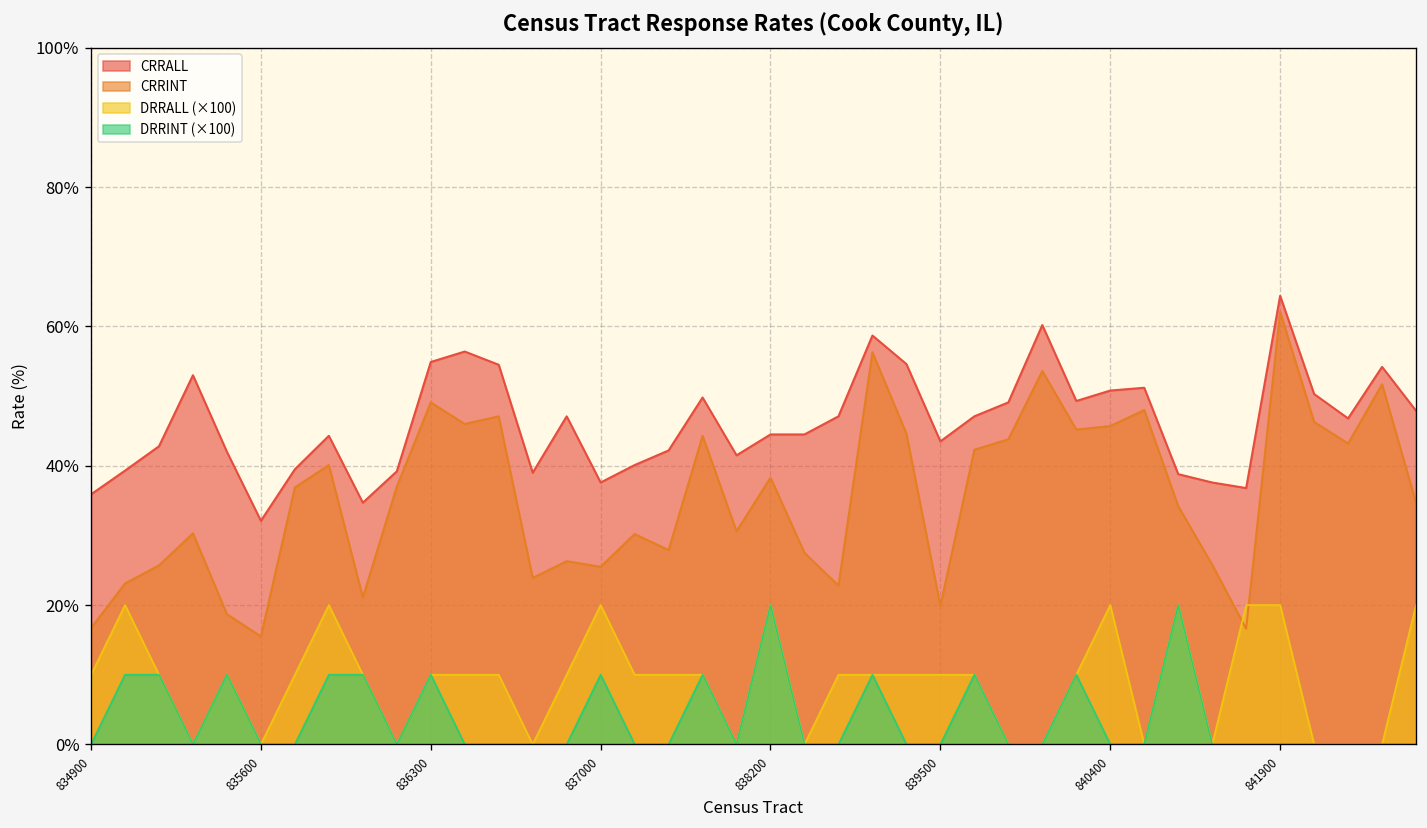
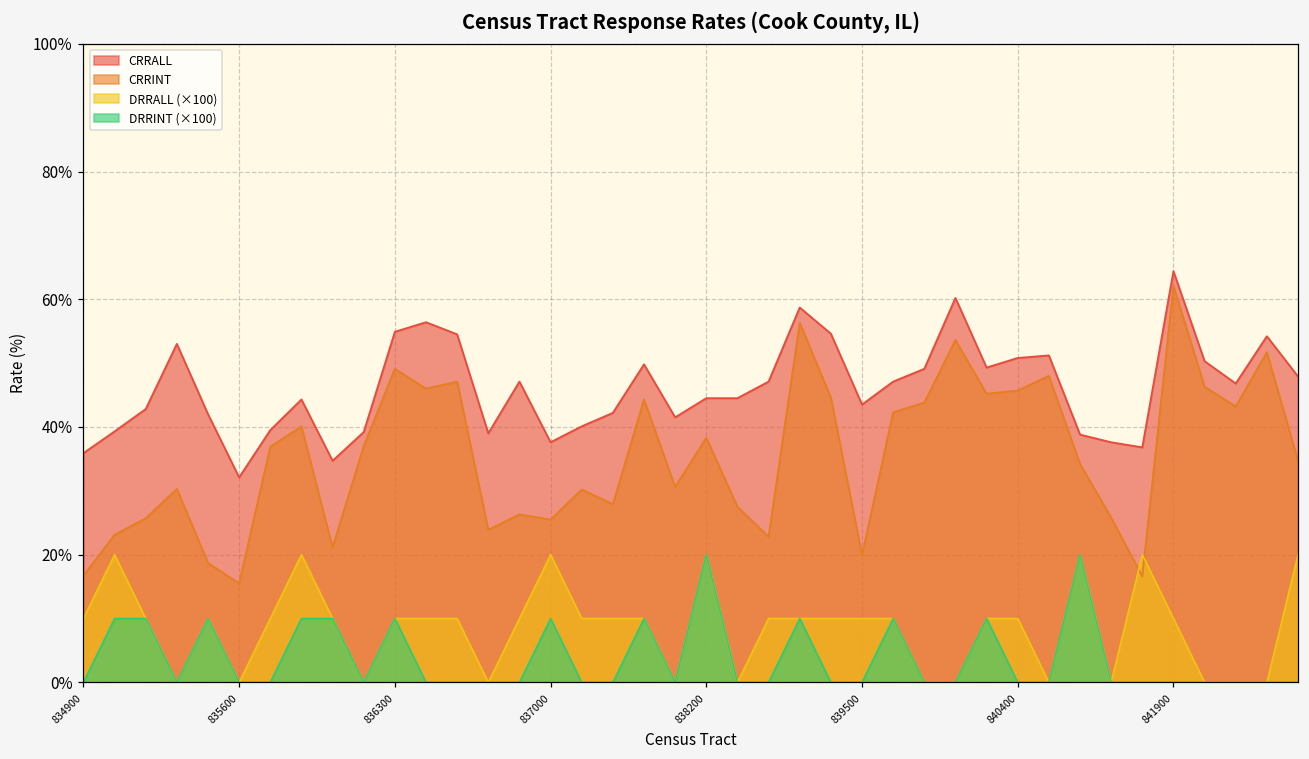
DRRALL (×100), 840400: 20% -> 10%
DRRALL (×100), 841900: 20% -> 10%
